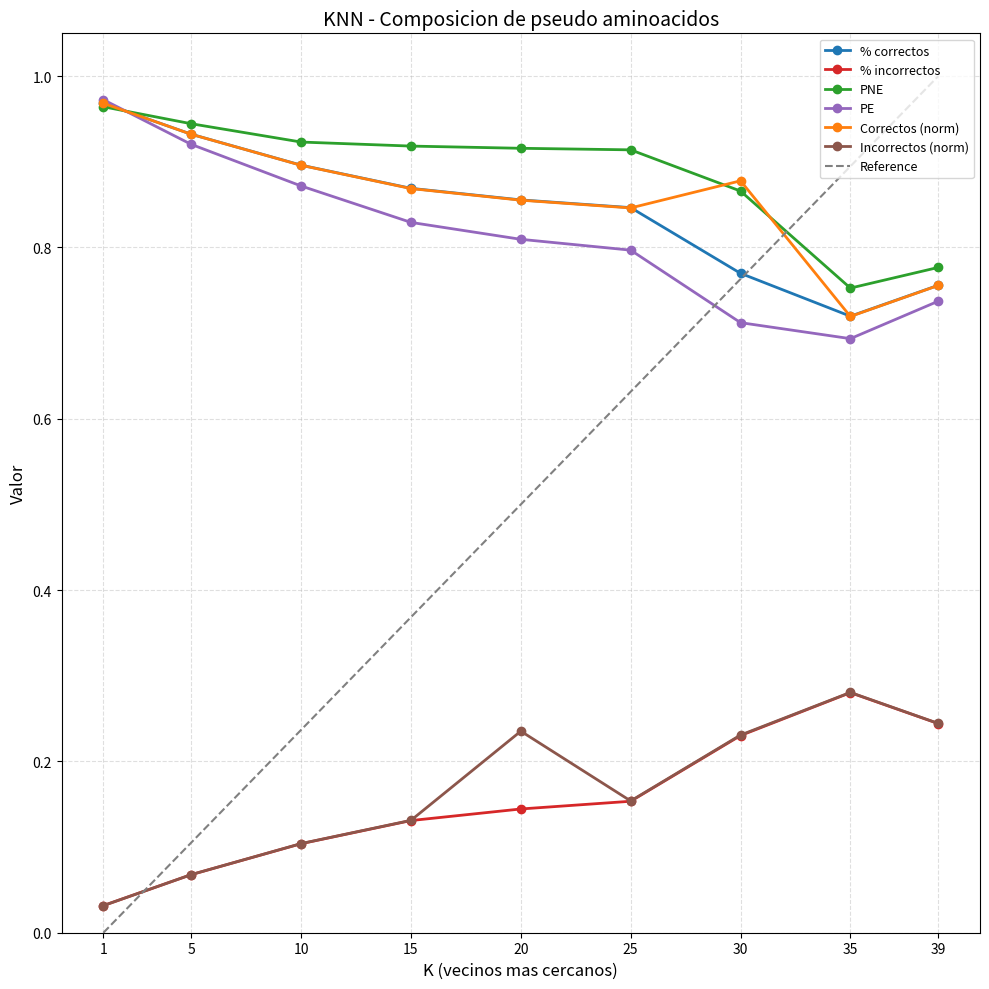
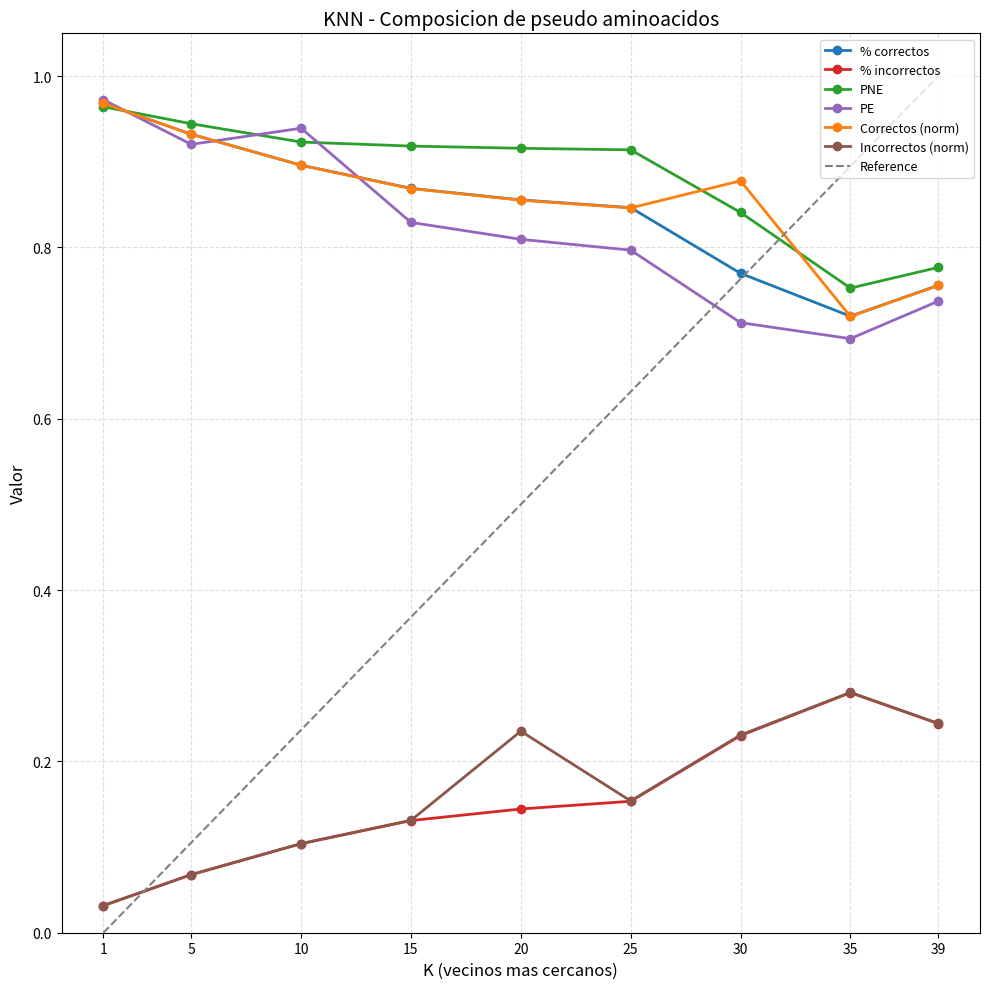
PE, 10: 0.87 -> 0.94
PNE, 30: 0.87 -> 0.84
